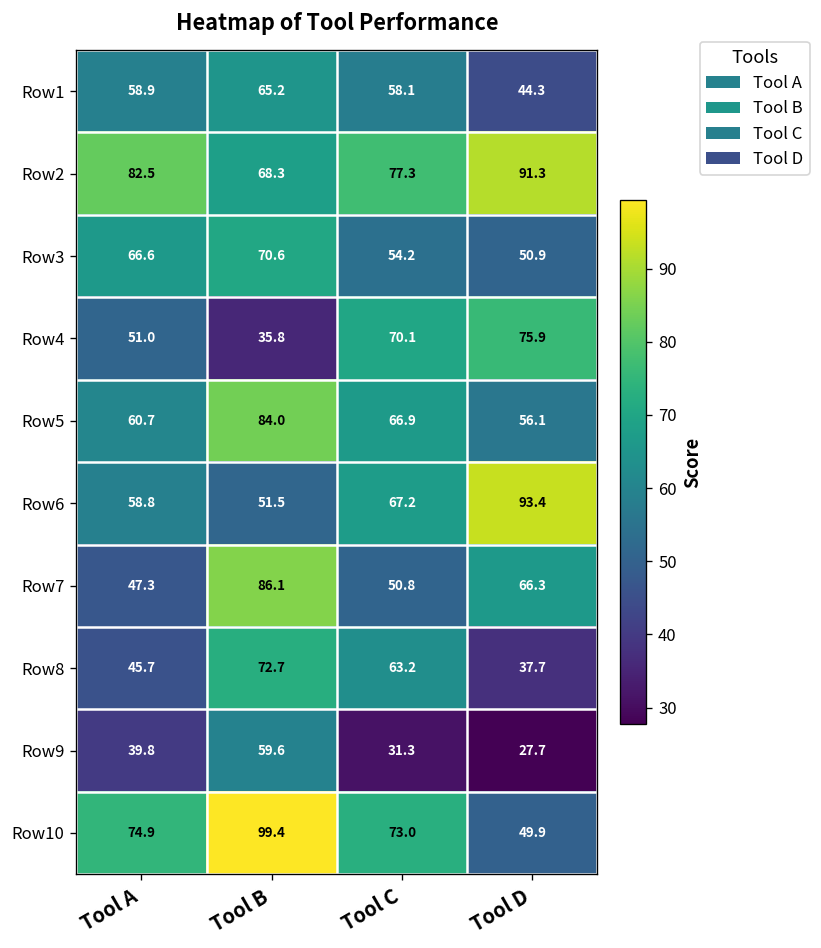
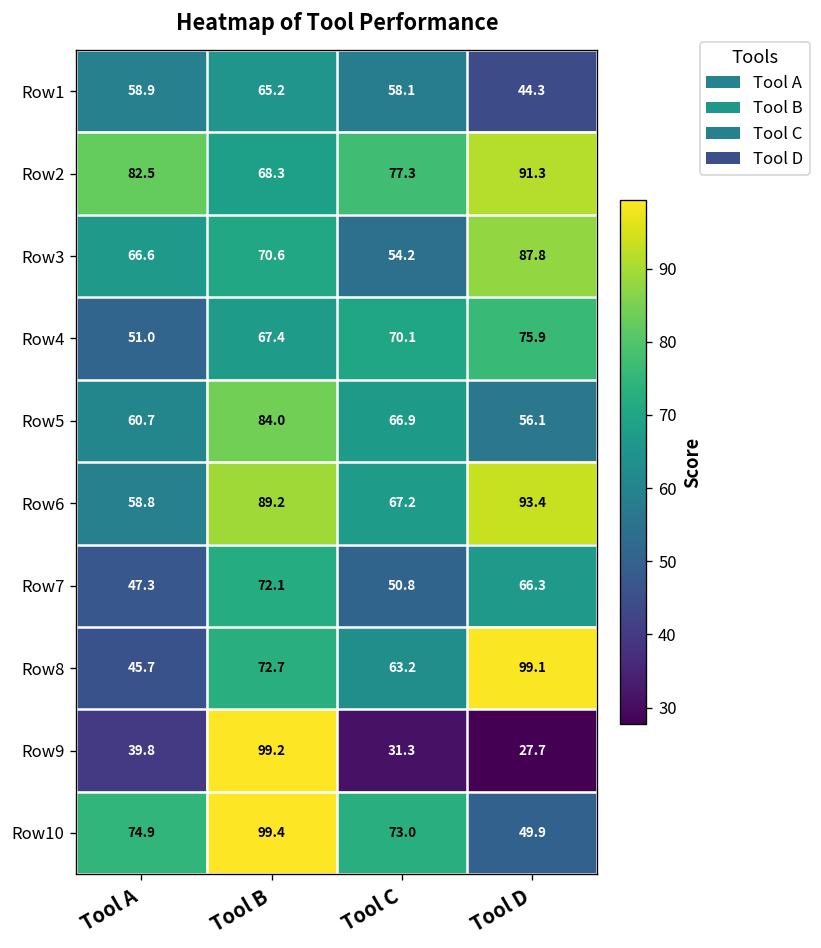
Row3, Tool D: 50.9 -> 87.8
Row4, Tool B: 35.8 -> 67.4
Row6, Tool B: 51.5 -> 89.2
Row7, Tool B: 86.1 -> 72.1
Row8, Tool D: 37.7 -> 99.1
Row9, Tool B: 59.6 -> 99.2
